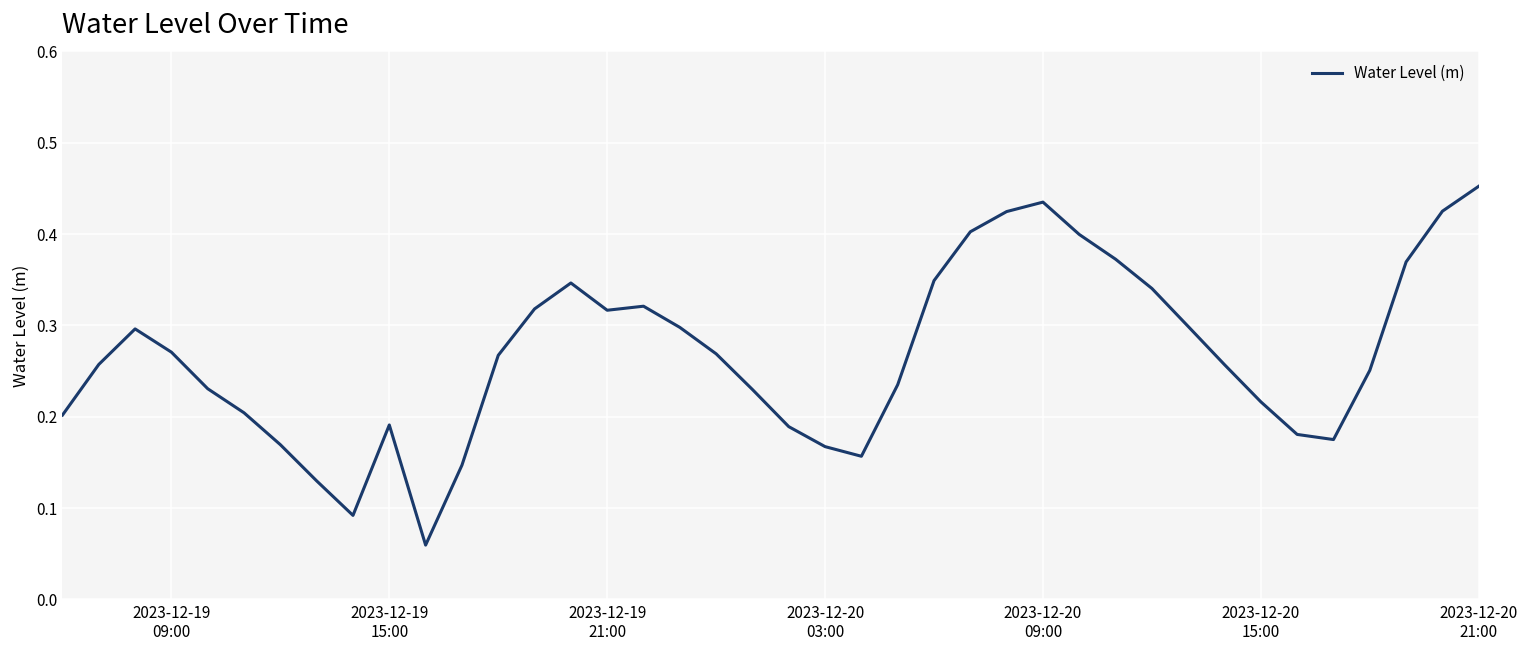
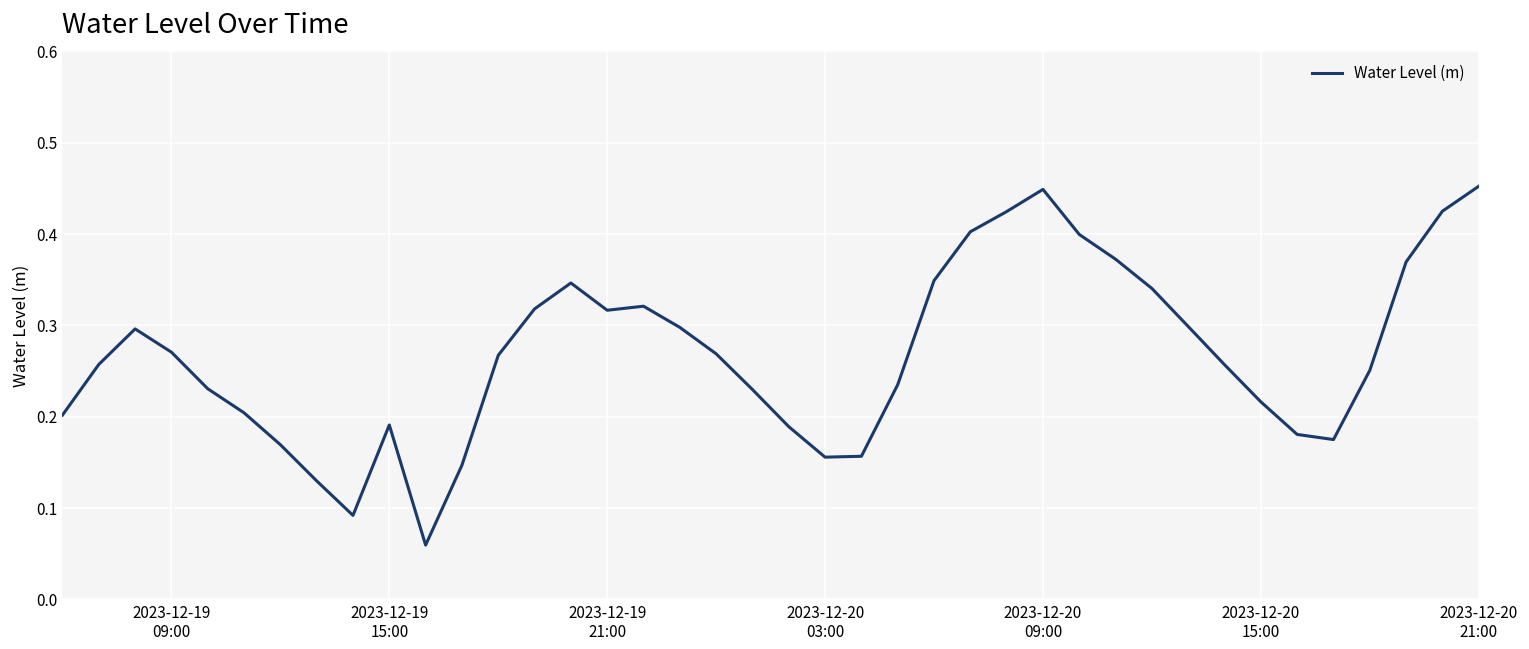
2023-12-20 03:00: 0.17 -> 0.16
2023-12-20 09:00: 0.43 -> 0.45
